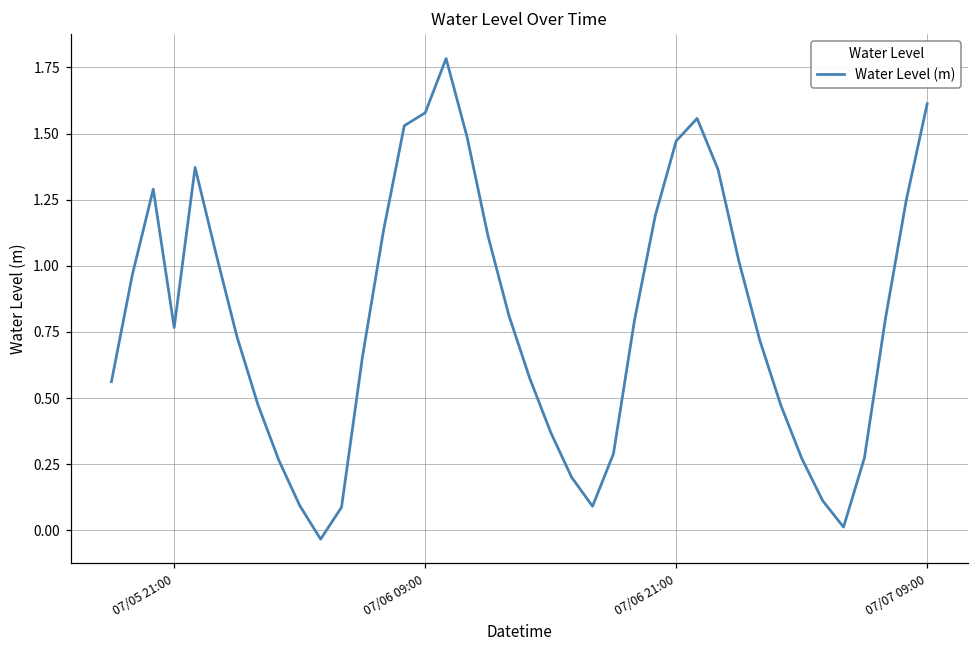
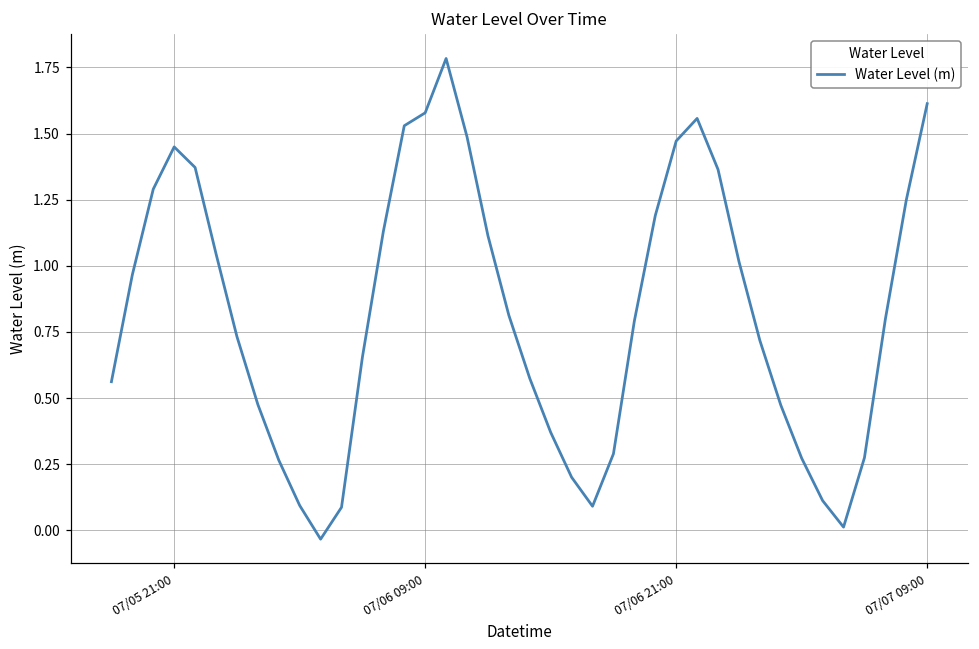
07/05 21:00: 0.77 -> 1.45
